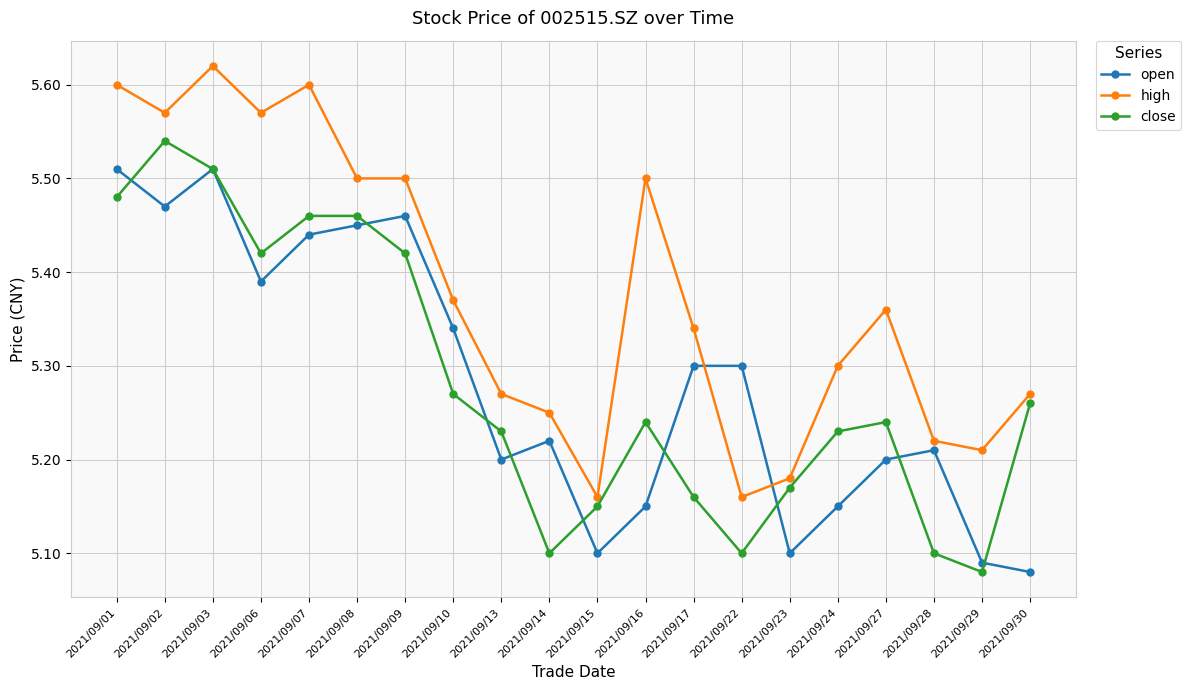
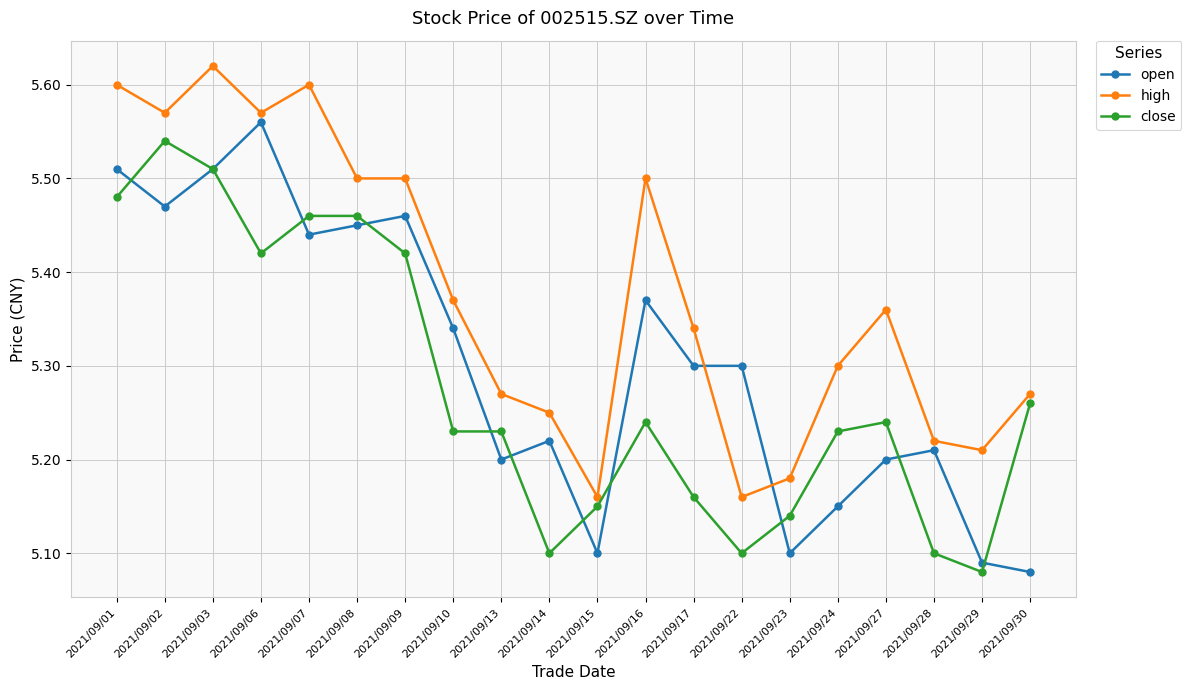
open, 2021/09/06: 5.39 -> 5.56
close, 2021/09/10: 5.27 -> 5.23
open, 2021/09/16: 5.15 -> 5.37
close, 2021/09/23: 5.17 -> 5.14
